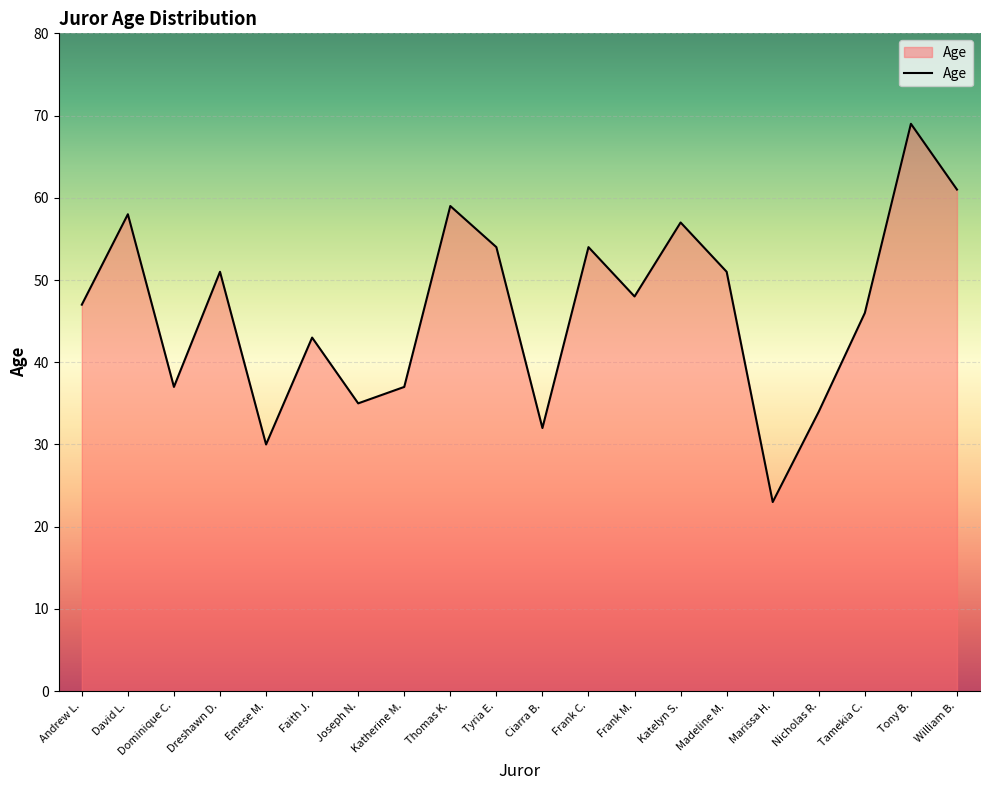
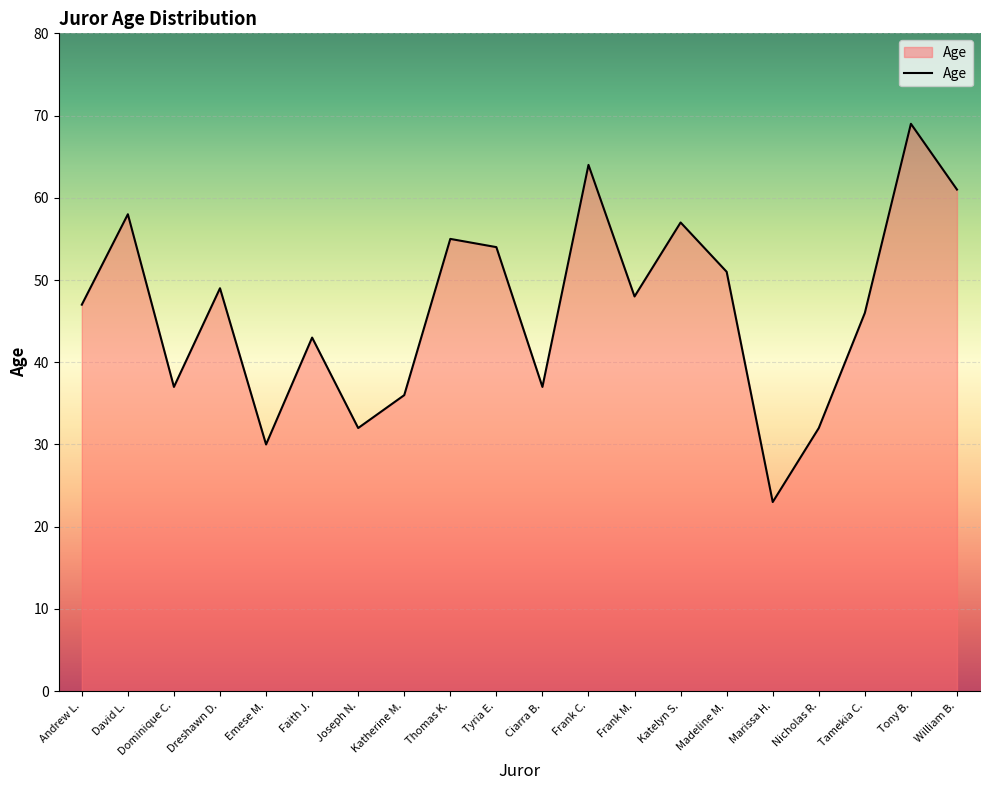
Dreshawn D.: 51 -> 49
Joseph N.: 35 -> 32
Katherine M.: 37 -> 36
Thomas K.: 59 -> 55
Ciarra B.: 32 -> 37
Frank C.: 54 -> 64
Nicholas R.: 34 -> 32
